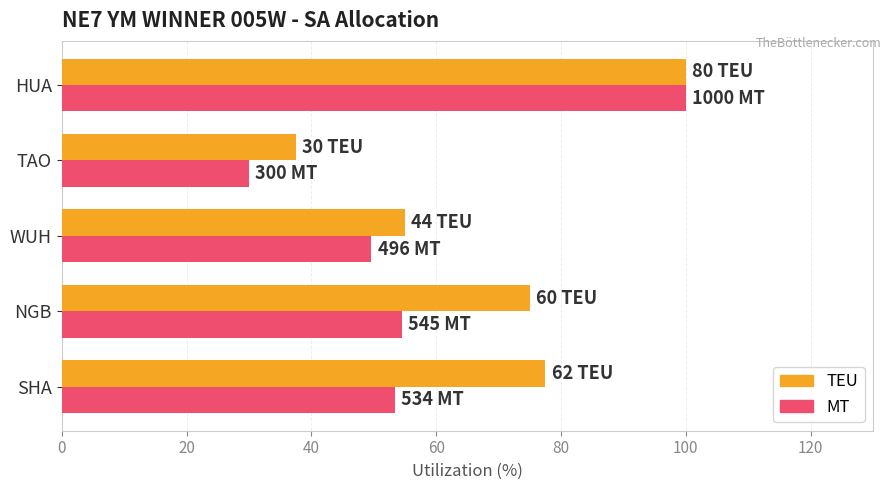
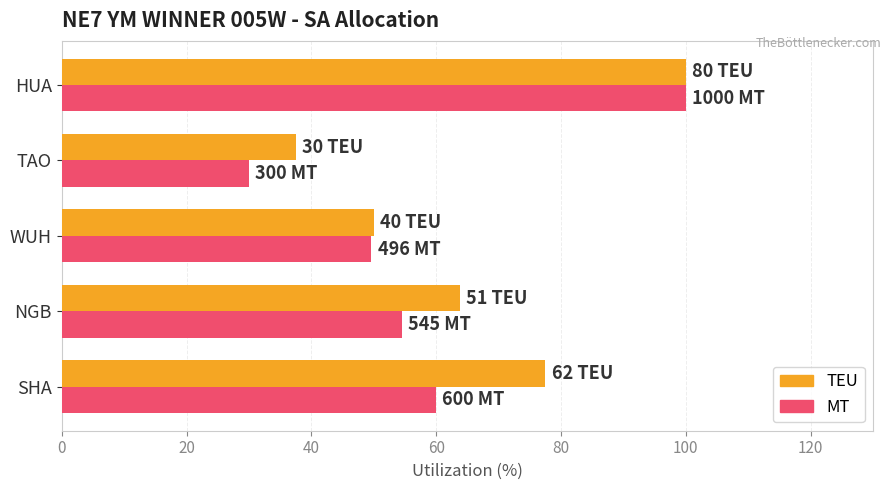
TEU, WUH: 44 -> 40
TEU, NGB: 60 -> 51
MT, SHA: 534 -> 600
